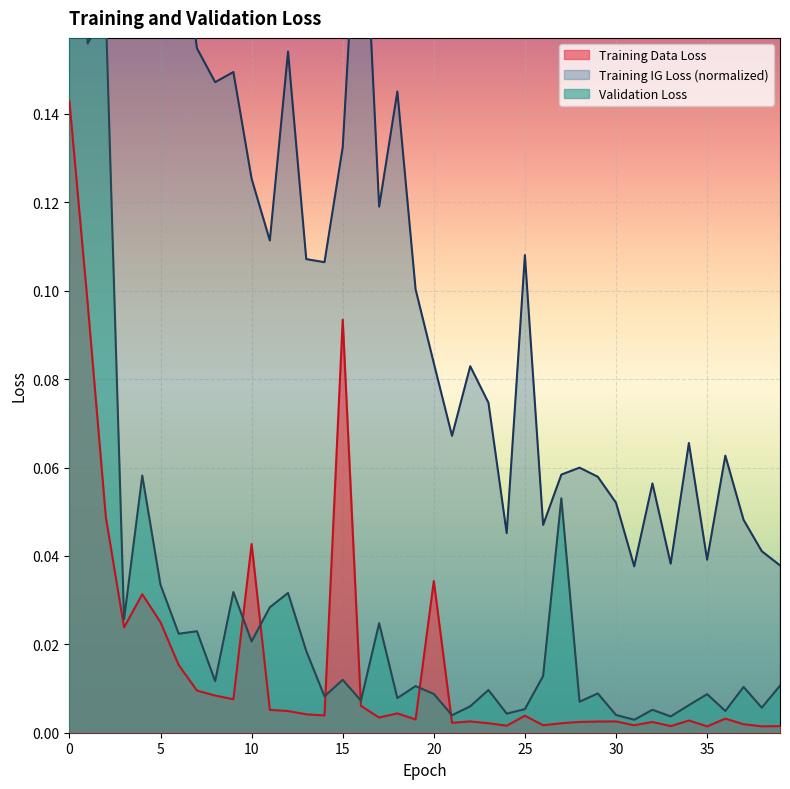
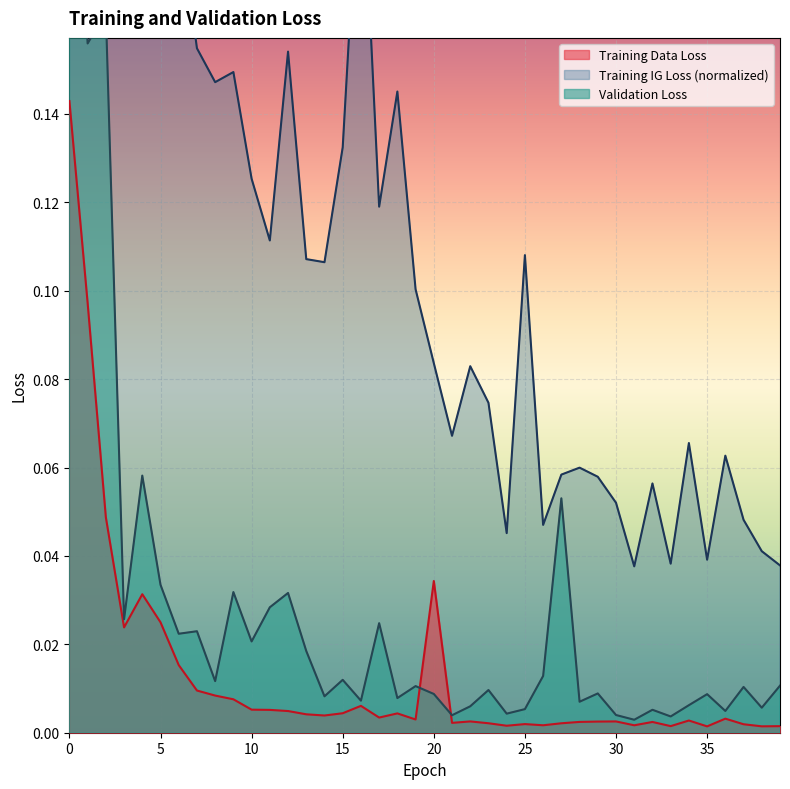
Training Data Loss, 10: 0.043 -> 0.005
Training Data Loss, 15: 0.093 -> 0.004
Training Data Loss, 25: 0.004 -> 0.002
